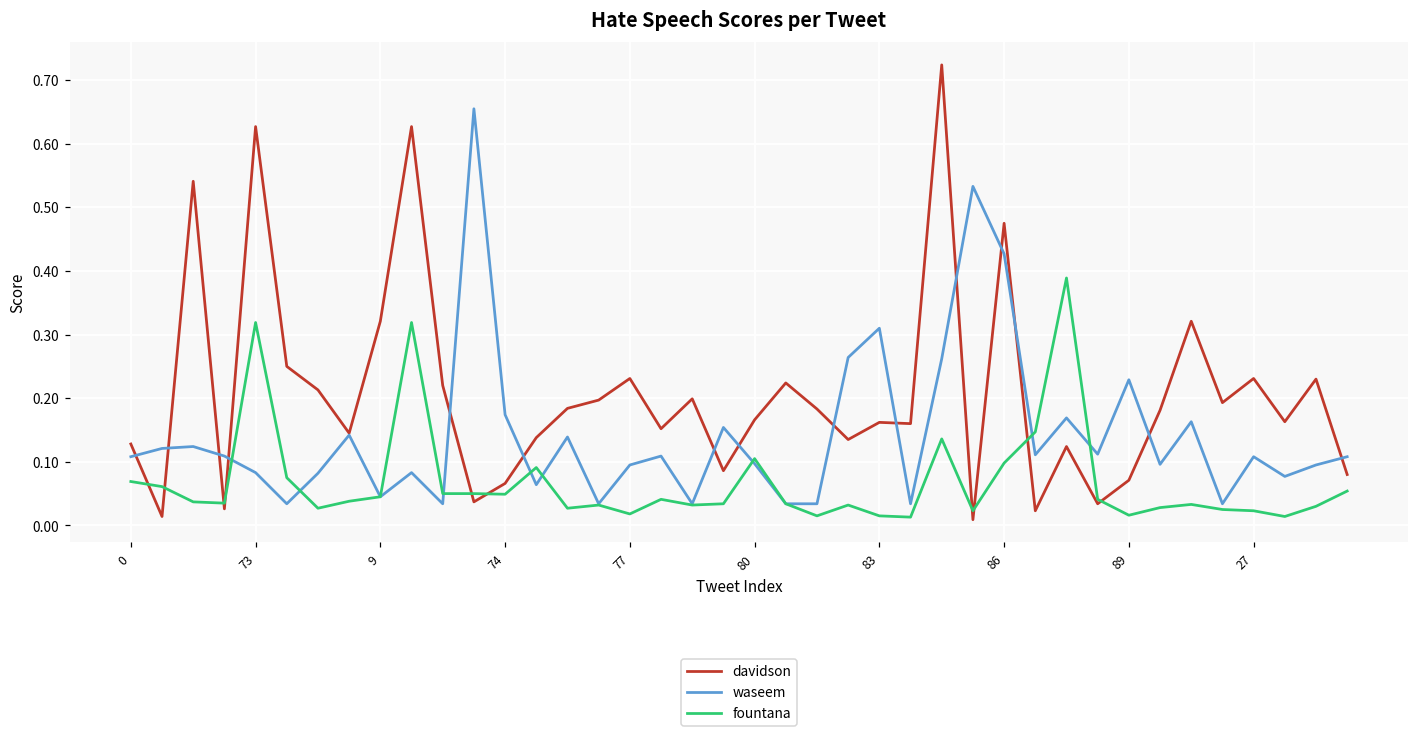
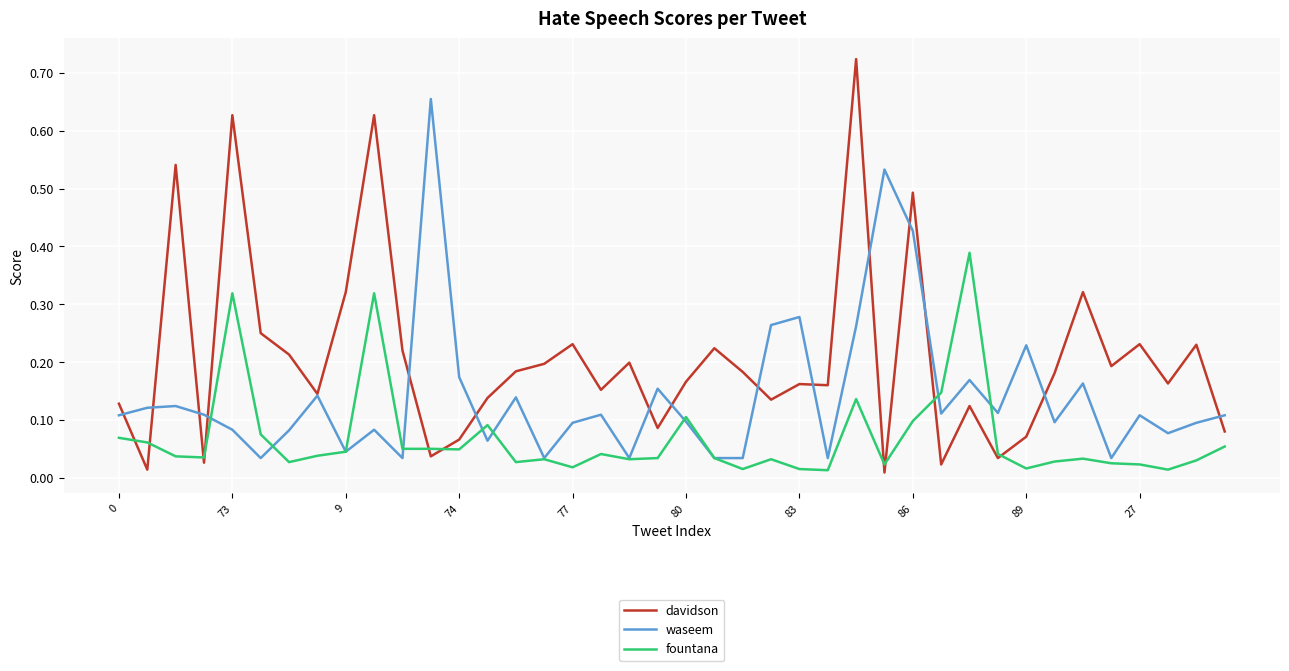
waseem, 83: 0.31 -> 0.28
davidson, 86: 0.48 -> 0.49
